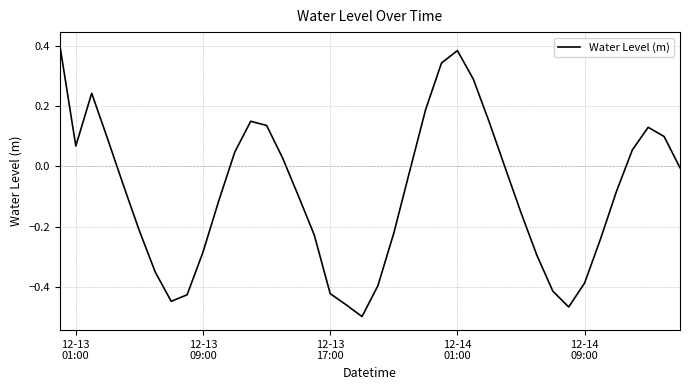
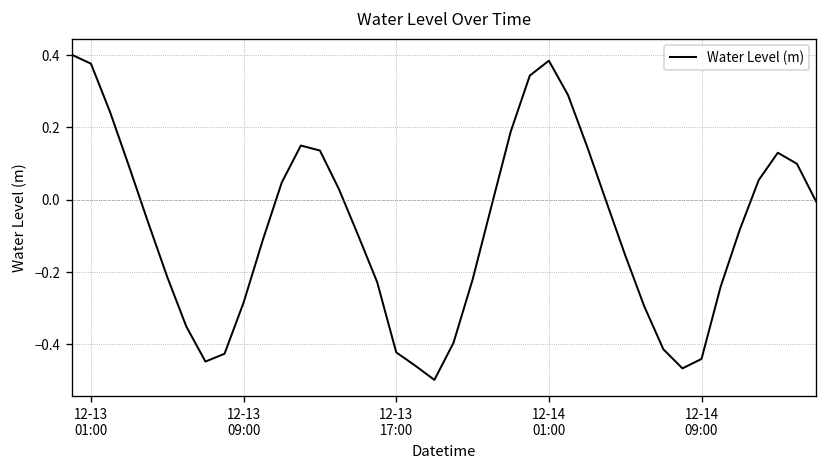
12-13 01:00: 0.07 -> 0.38
12-14 09:00: -0.39 -> -0.44
